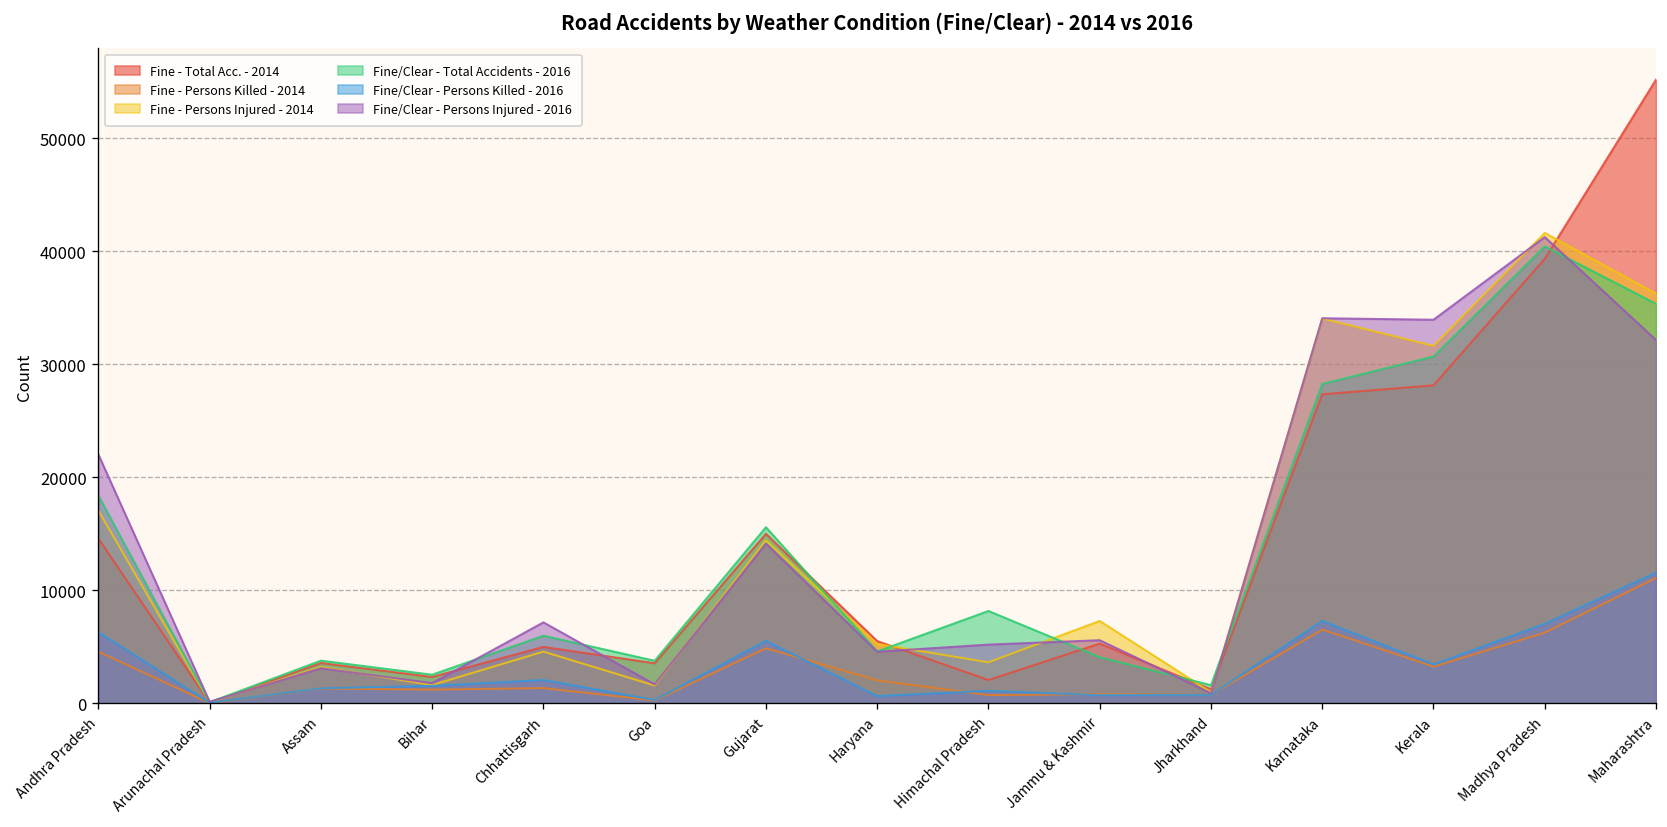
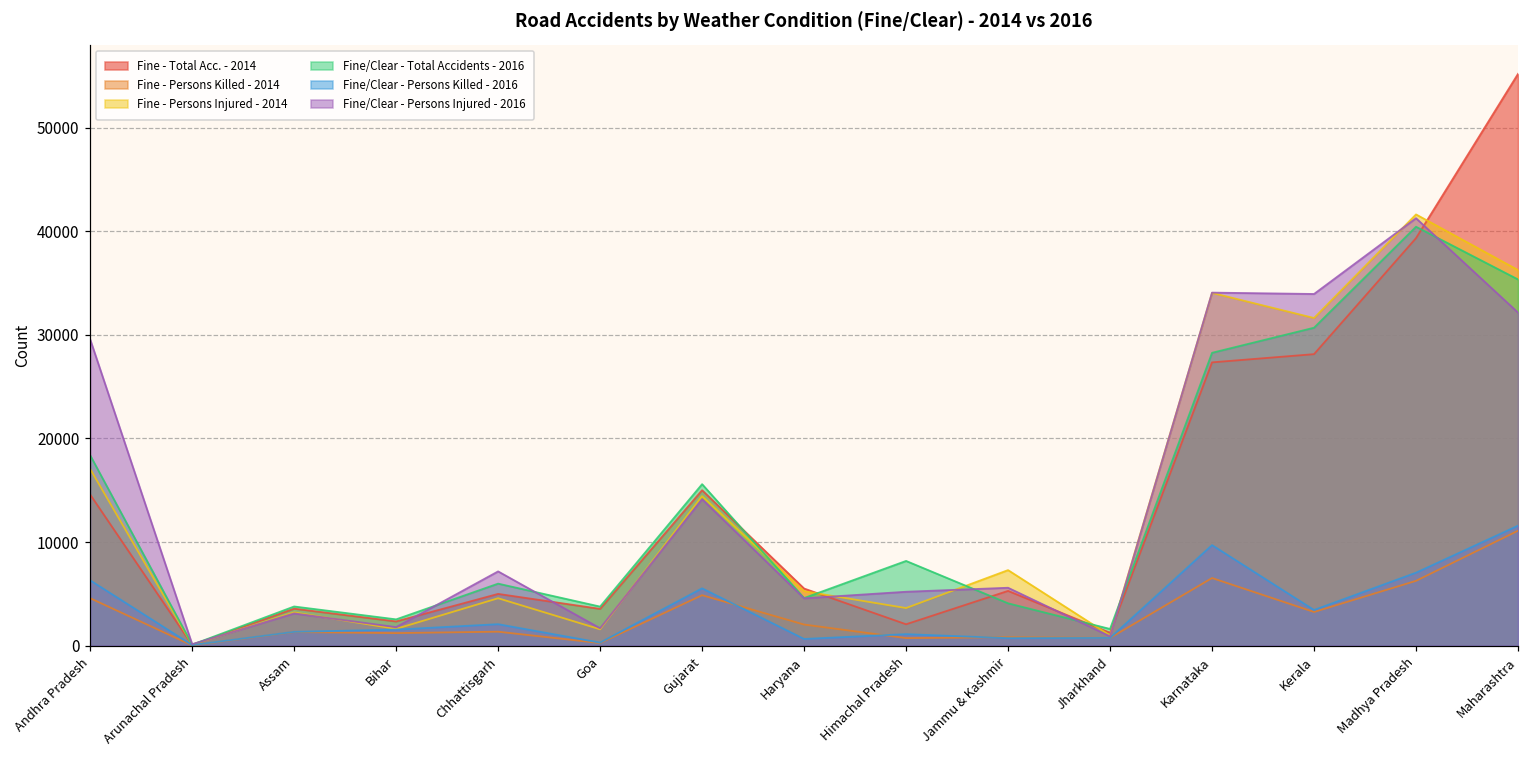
Fine/Clear - Persons Injured - 2016, Andhra Pradesh: 22000 -> 30000
Fine/Clear - Persons Killed - 2016, Karnataka: 7000 -> 10000
